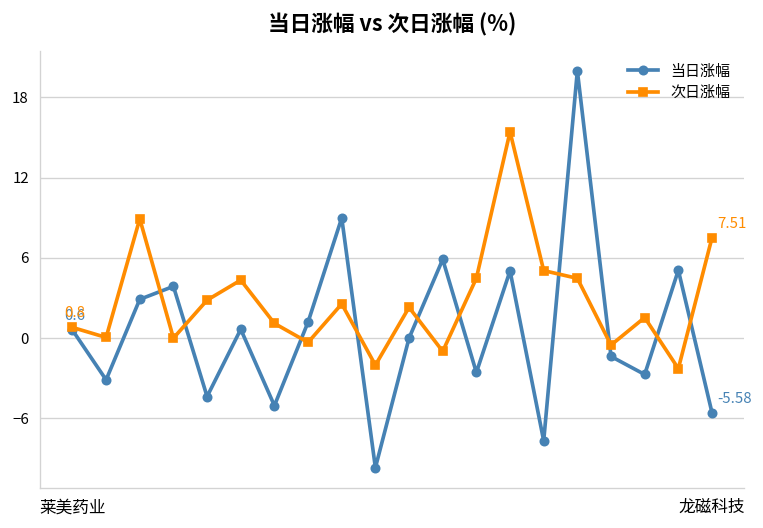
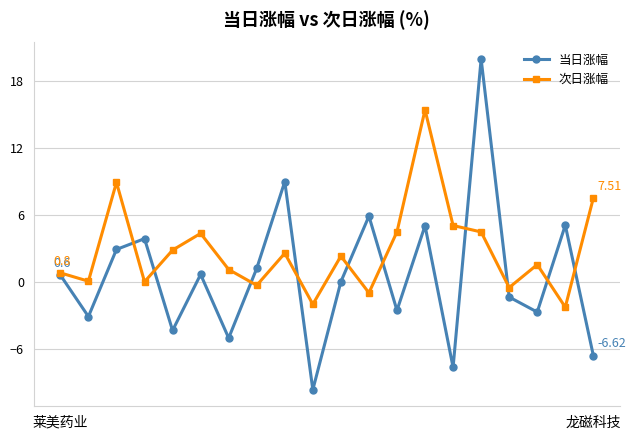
当日涨幅, 龙磁科技: -5.58 -> -6.62
